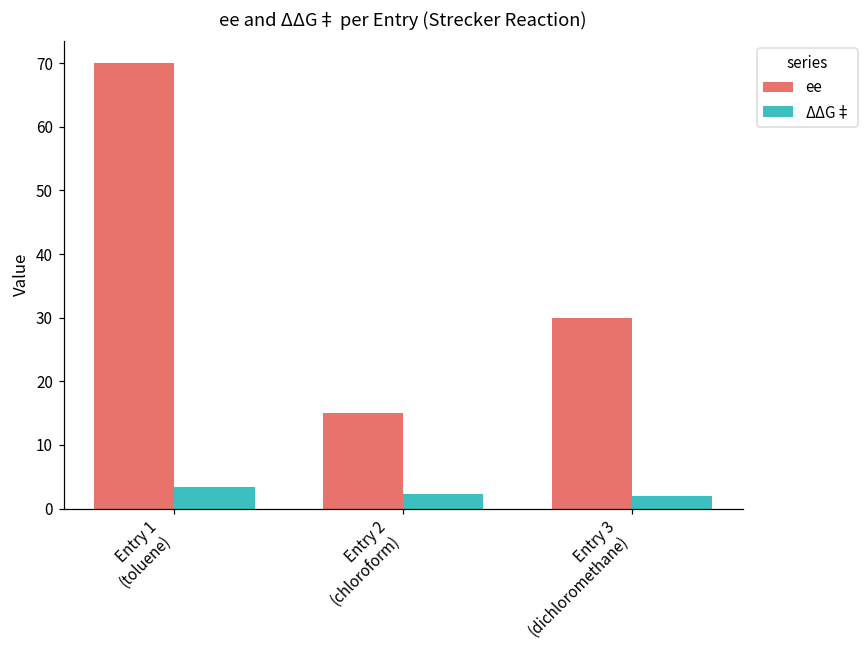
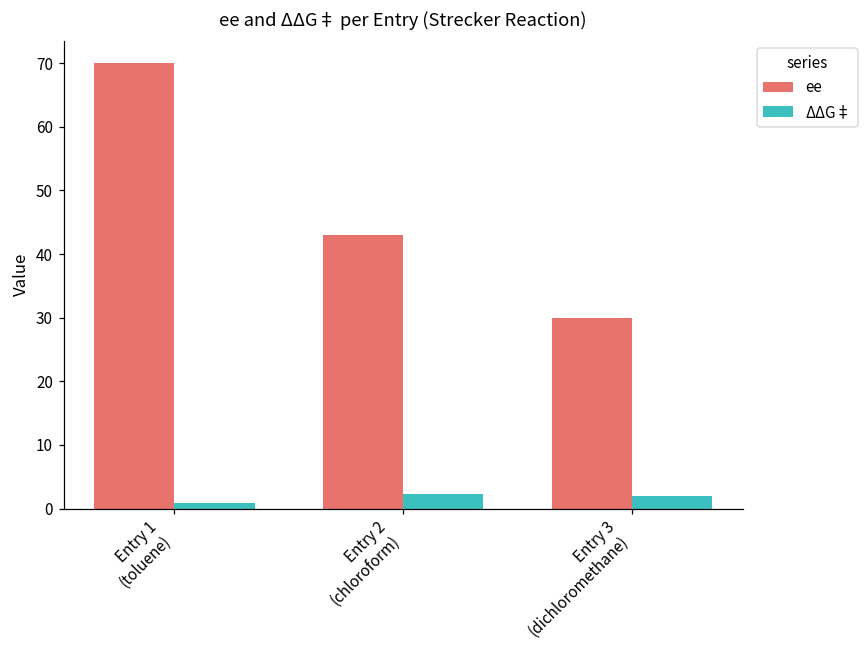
ΔΔG‡, Entry 1 (toluene): 3 -> 1
ee, Entry 2 (chloroform): 15 -> 43
